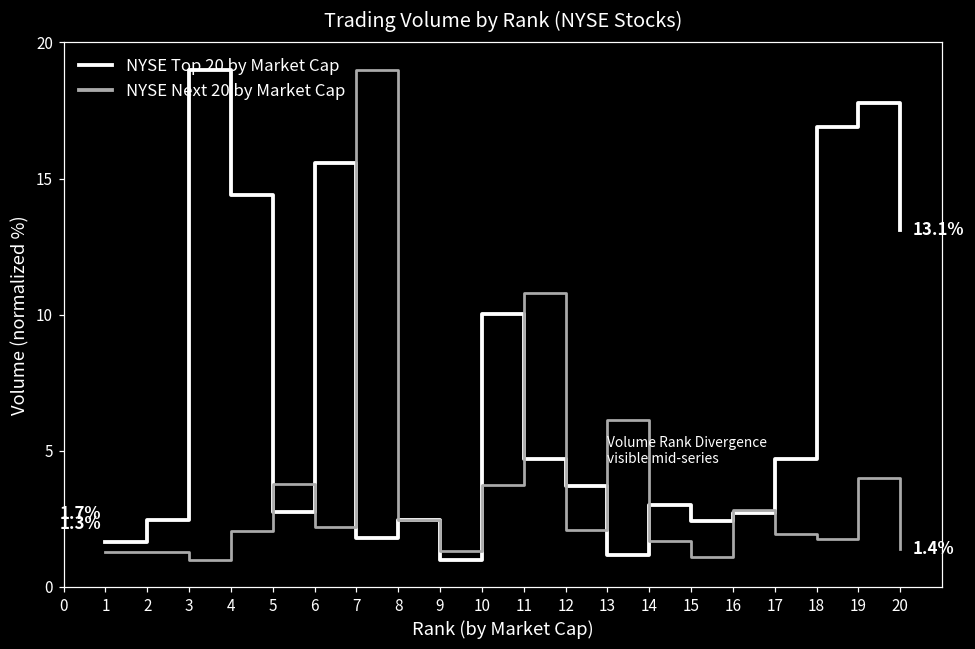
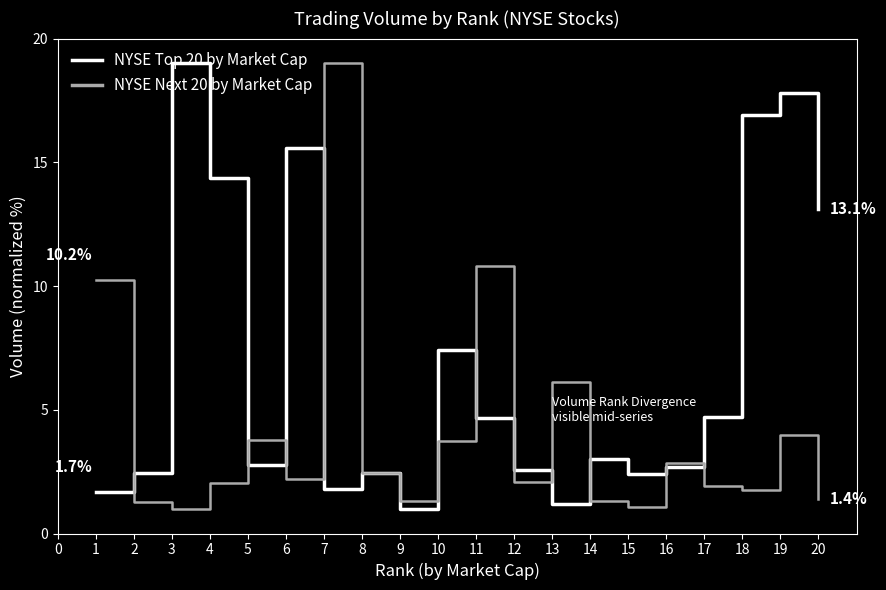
NYSE Next 20 by Market Cap, 1: 1.3% -> 10.2%
NYSE Top 20 by Market Cap, 10: 10.0 -> 7.4
NYSE Top 20 by Market Cap, 12: 3.7 -> 2.6
NYSE Next 20 by Market Cap, 14: 1.7 -> 1.3
